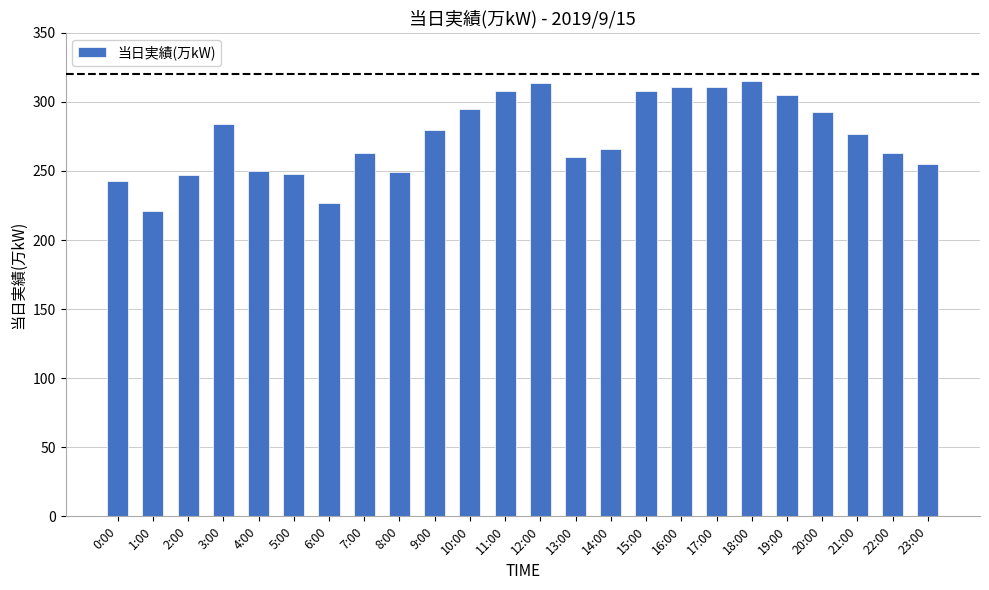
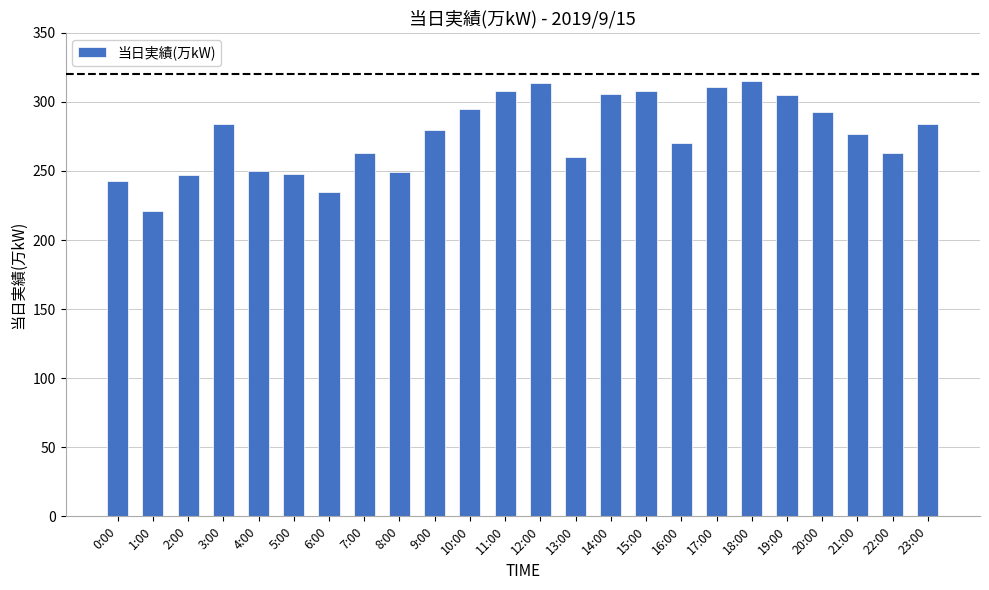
6:00: 227 -> 235
14:00: 266 -> 306
16:00: 311 -> 270
23:00: 255 -> 284
